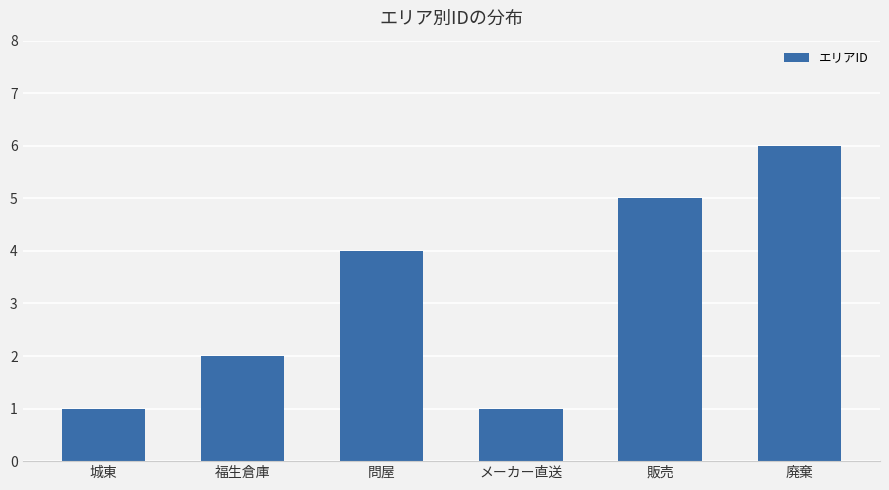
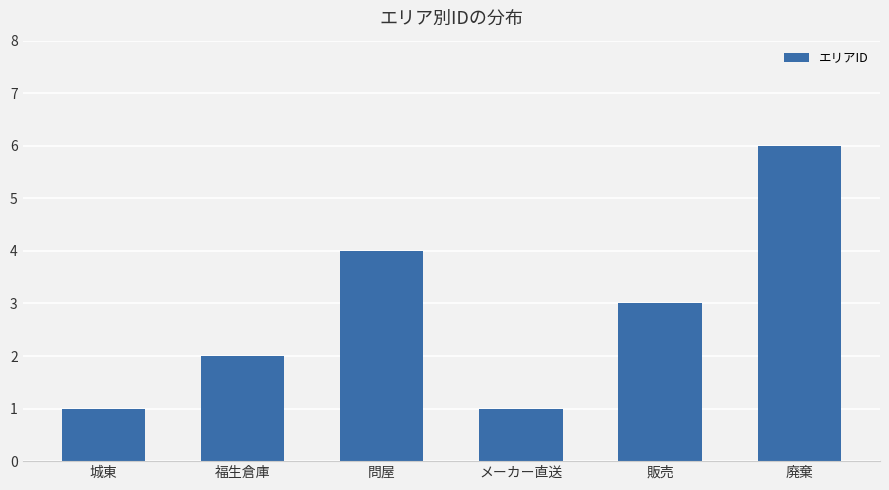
販売: 5 -> 3
